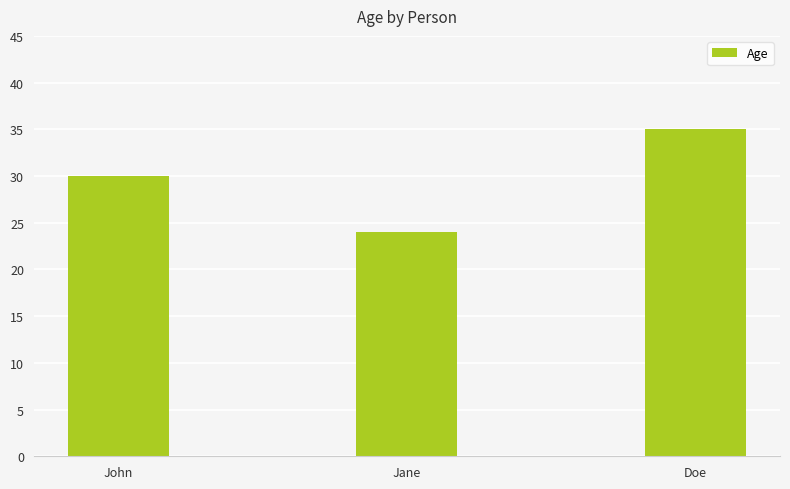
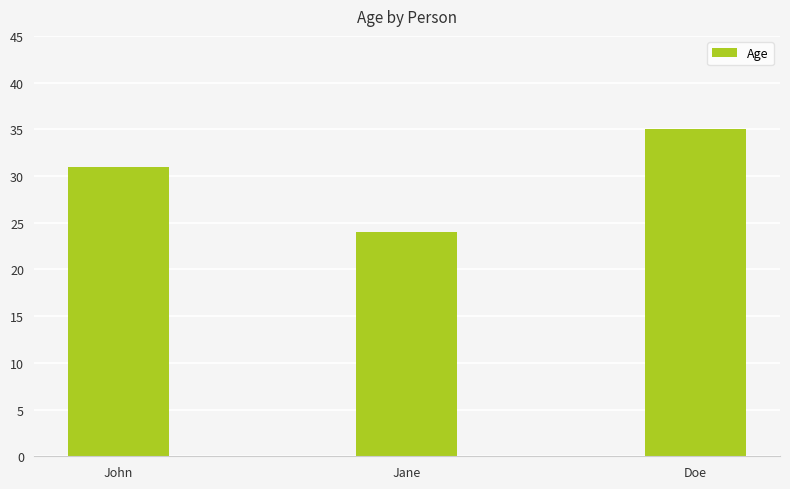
John: 30 -> 31
